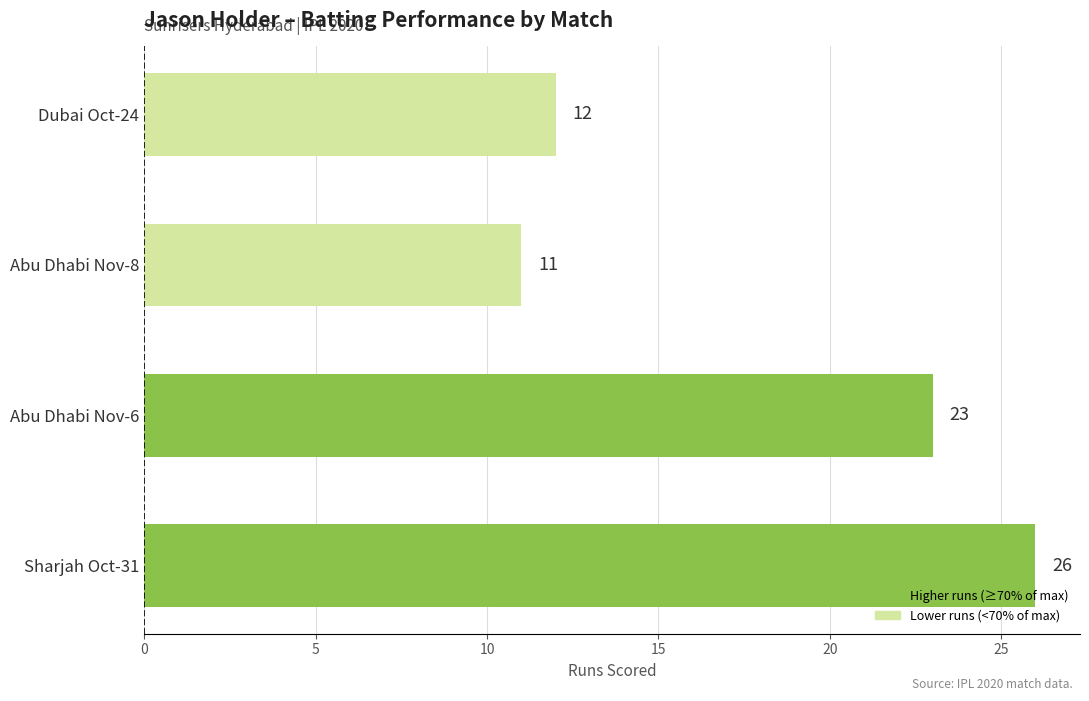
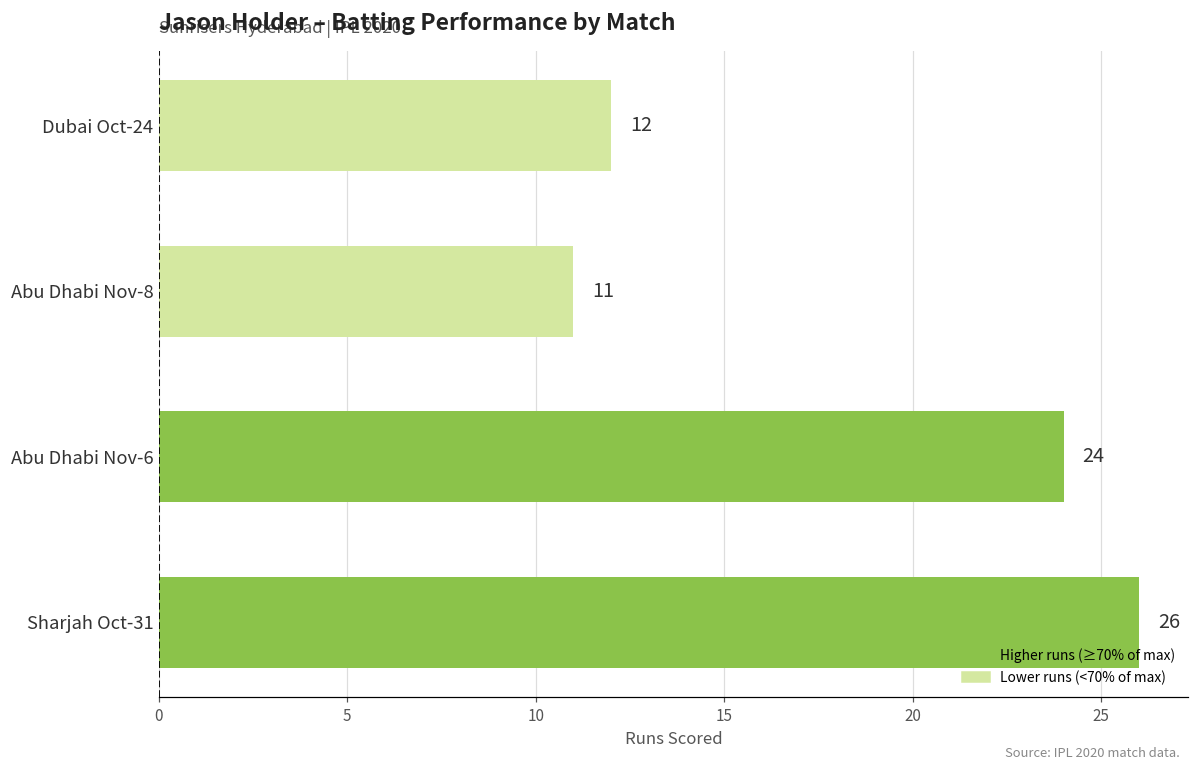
Abu Dhabi Nov-6: 23 -> 24
